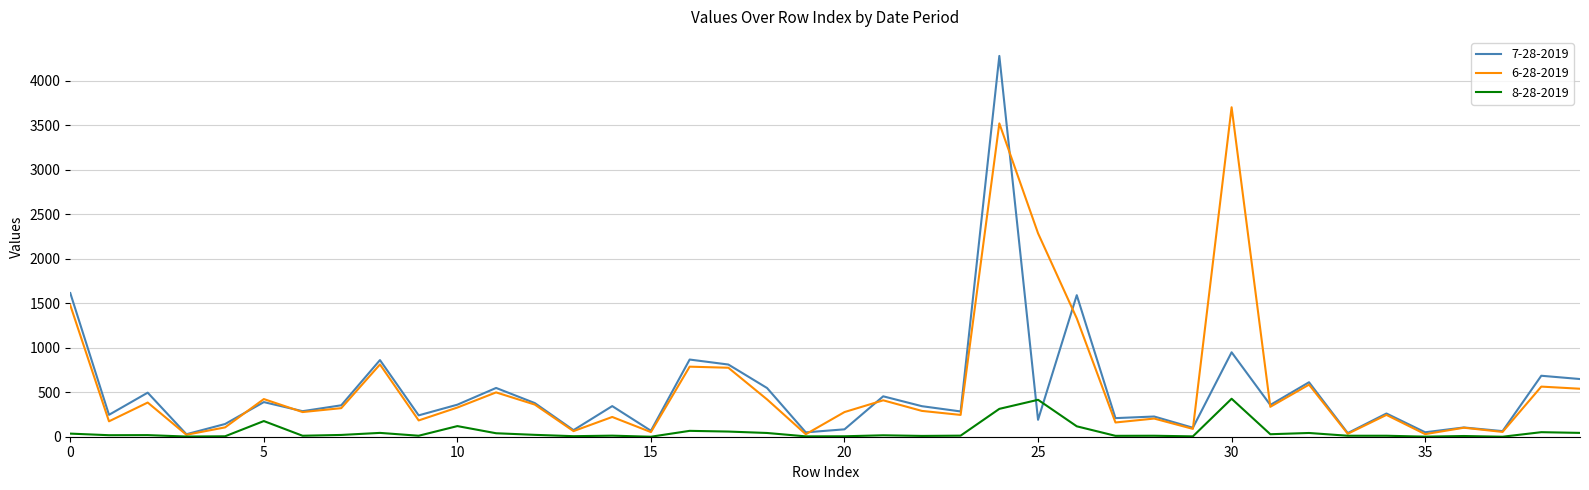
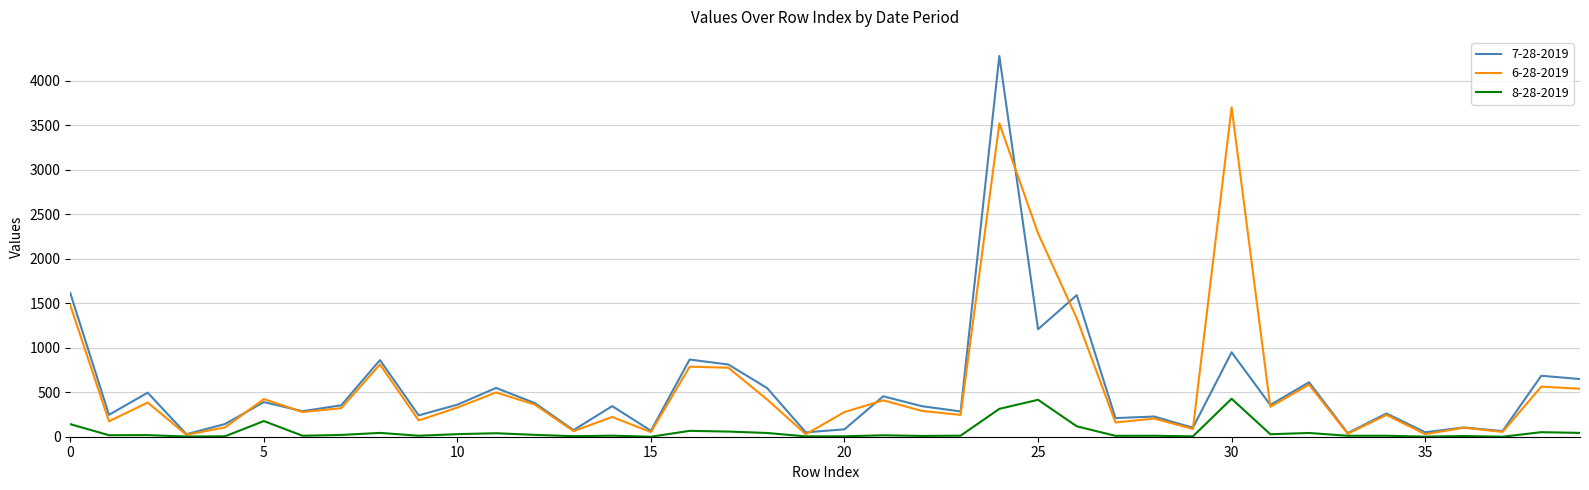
8-28-2019, 0: 0 -> 100
8-28-2019, 10: 100 -> 0
7-28-2019, 25: 200 -> 1200
